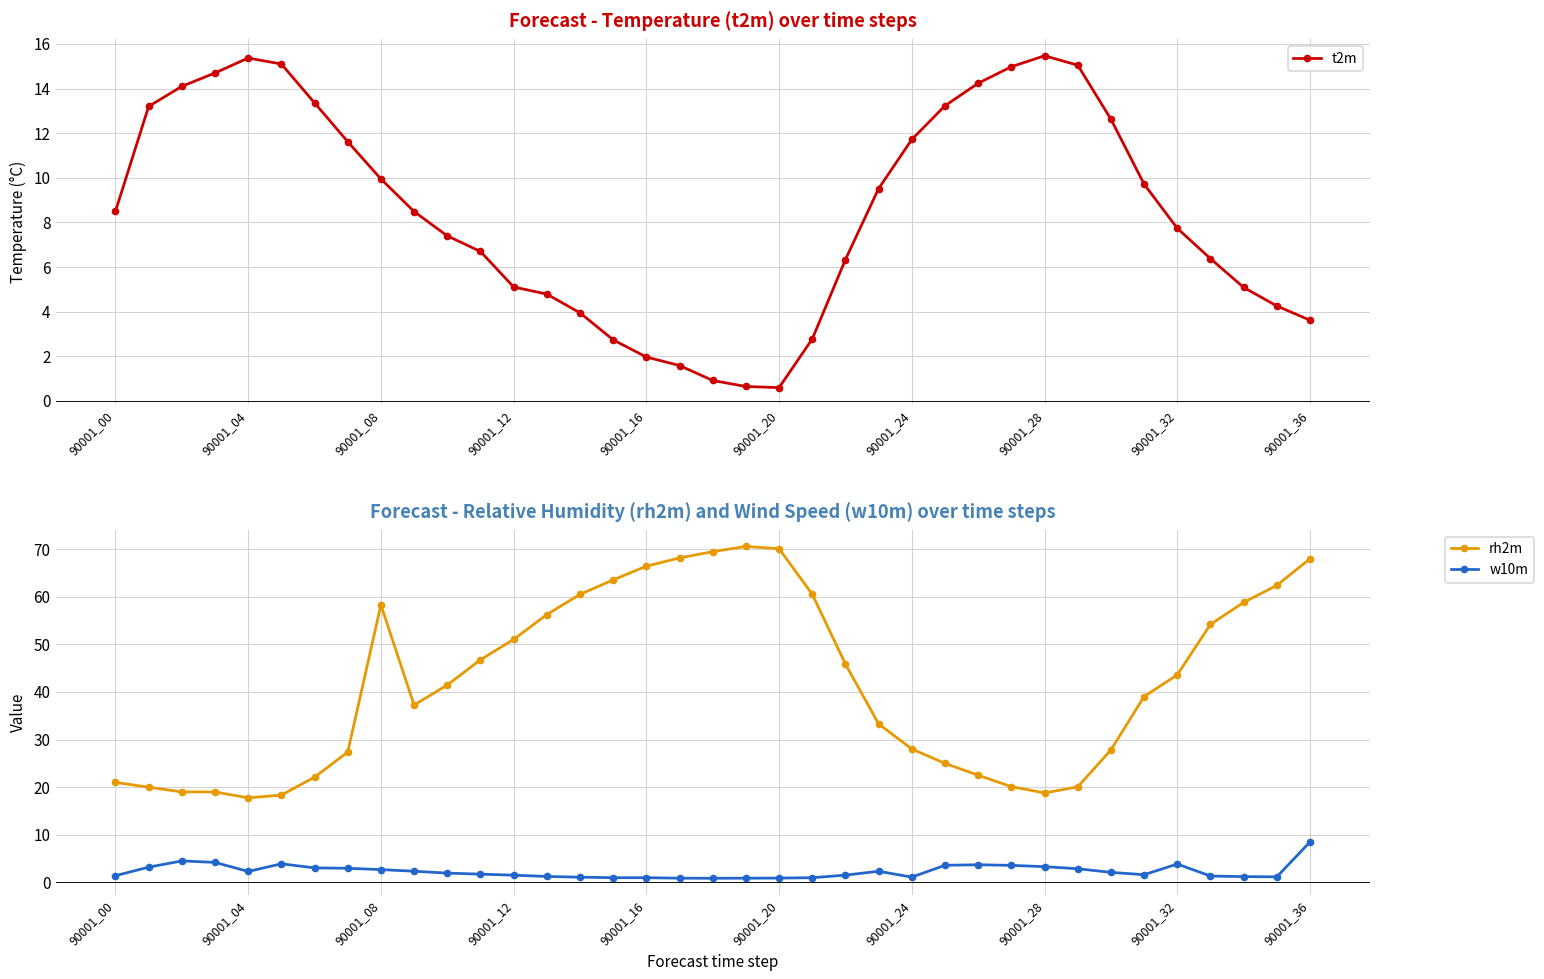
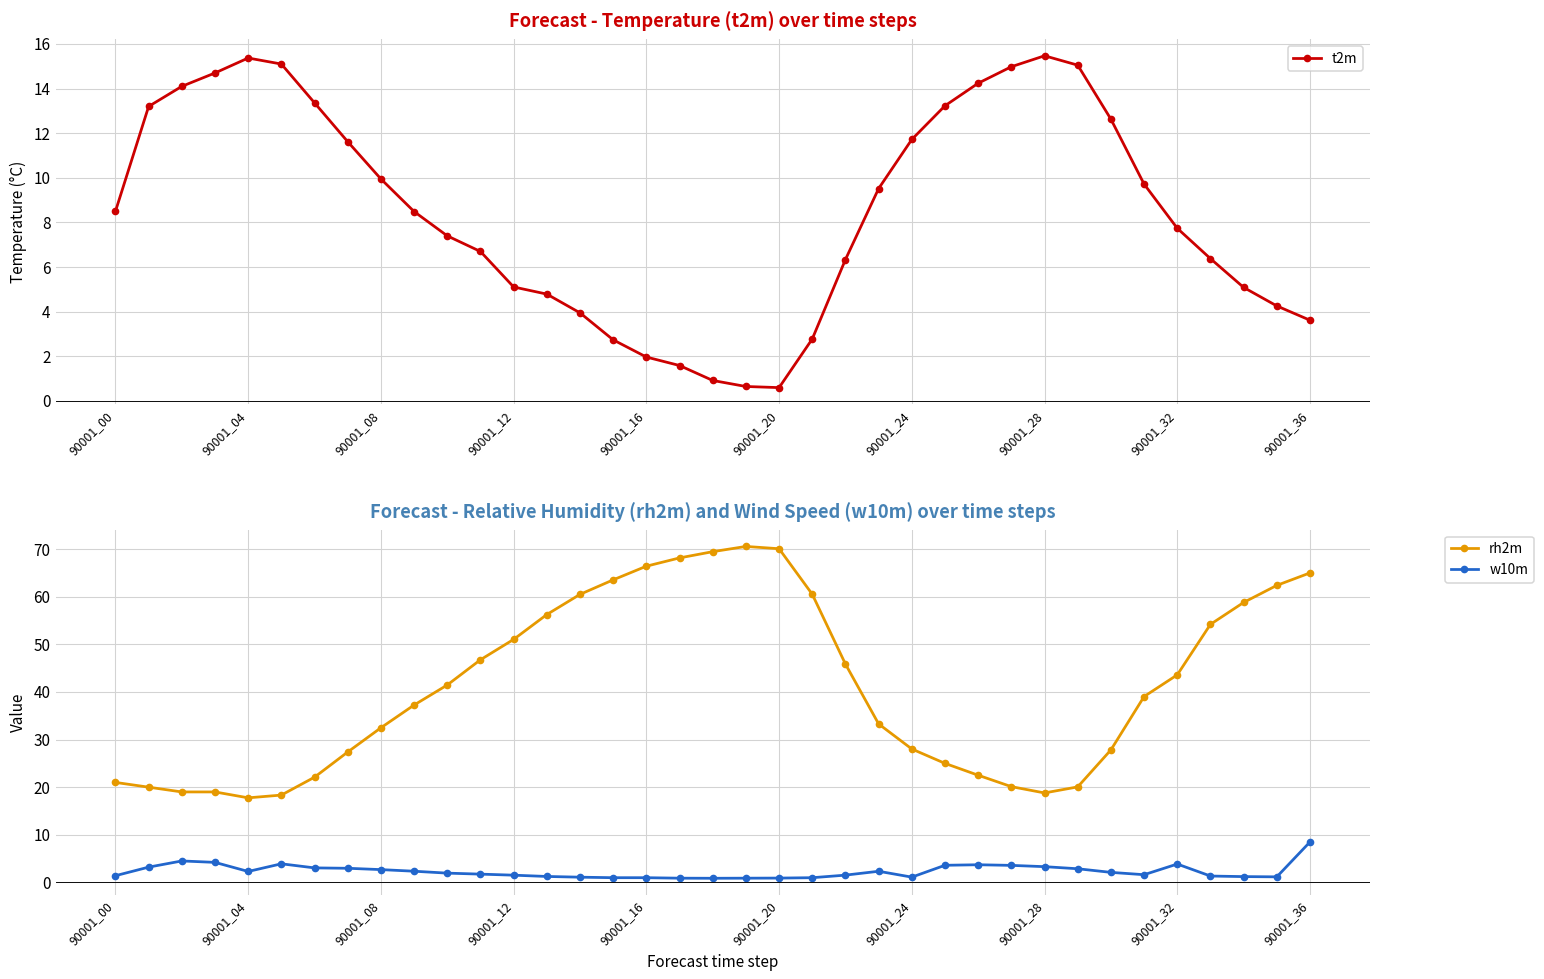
Forecast - Relative Humidity (rh2m) and Wind Speed (w10m) over time steps, rh2m, 90001_08: 58 -> 32
Forecast - Relative Humidity (rh2m) and Wind Speed (w10m) over time steps, rh2m, 90001_36: 68 -> 65
